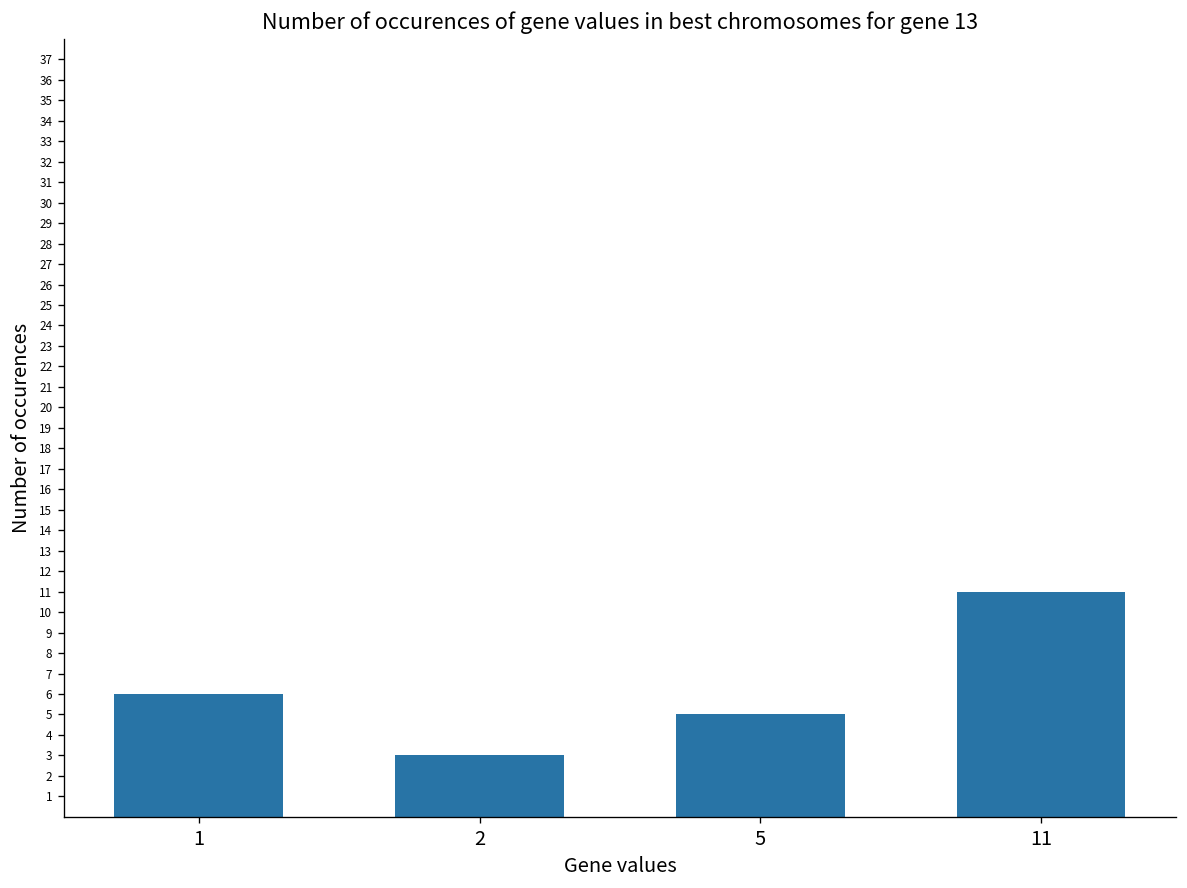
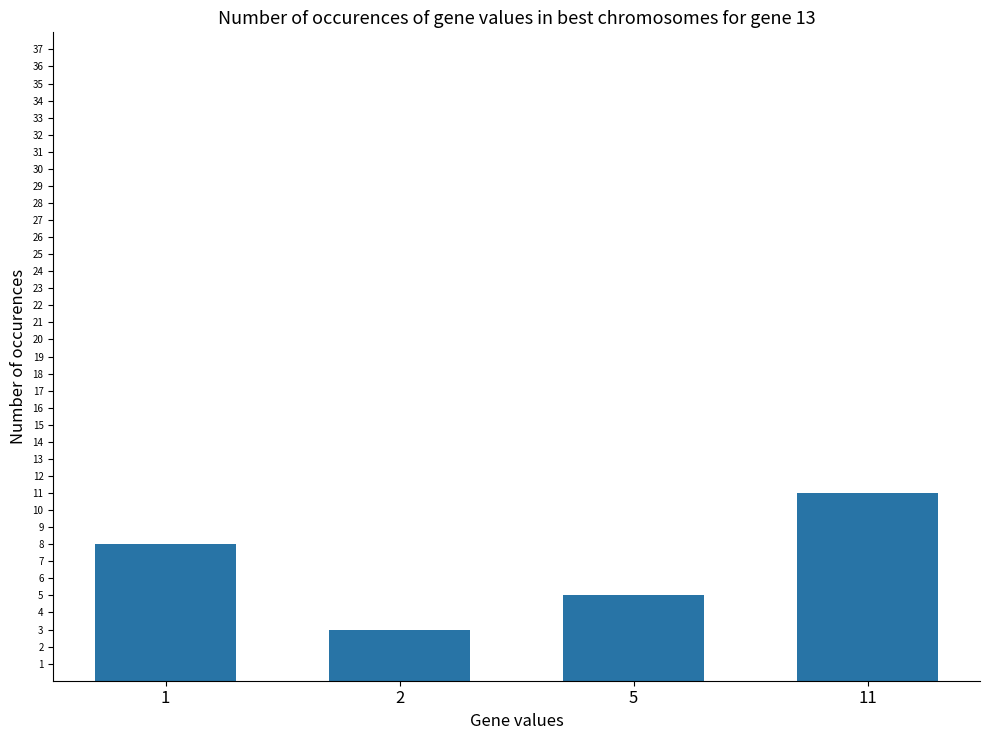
1: 6 -> 8
